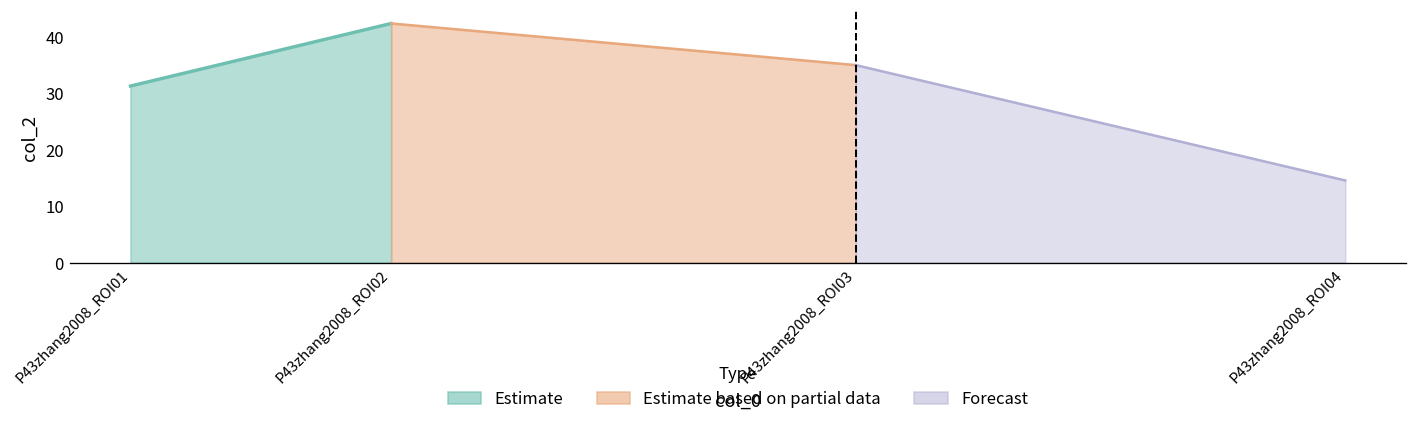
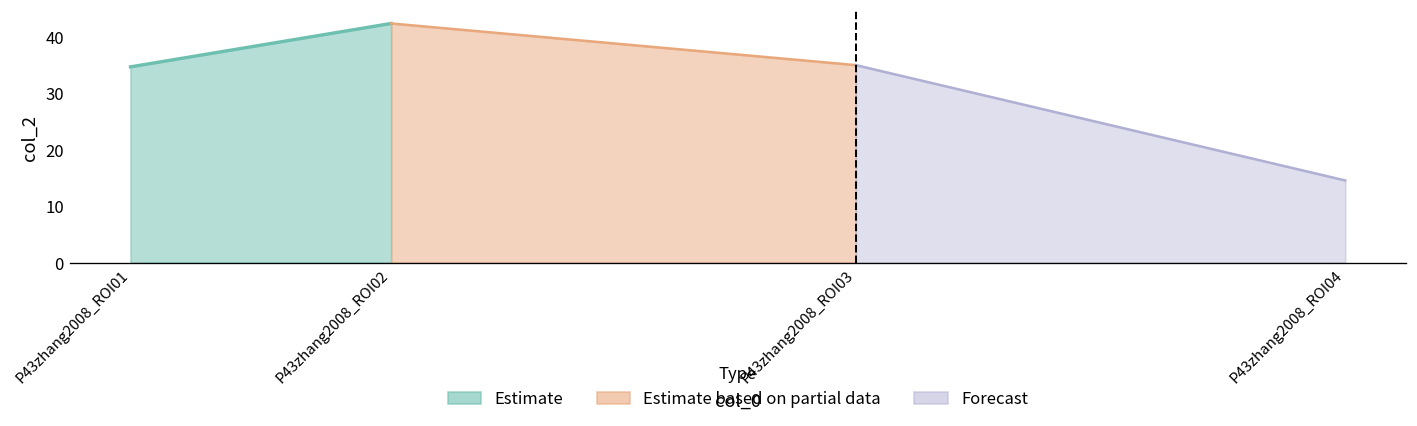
Estimate, P43zhang2008_ROI01: 31 -> 35
